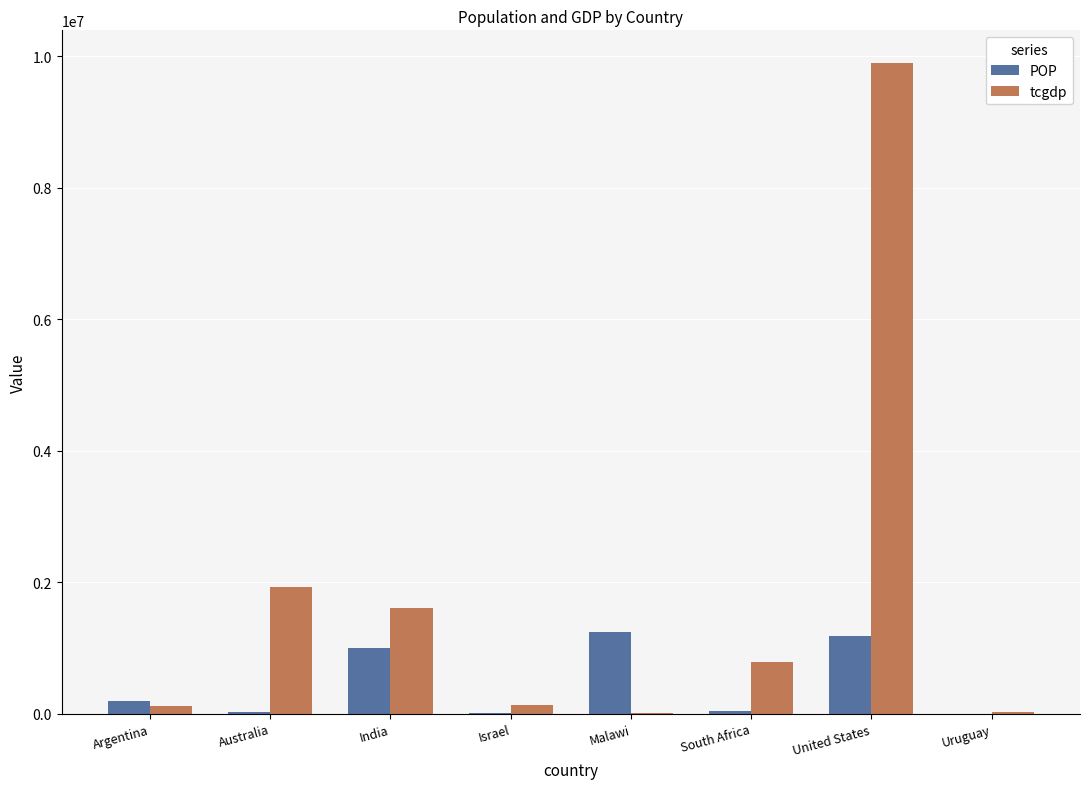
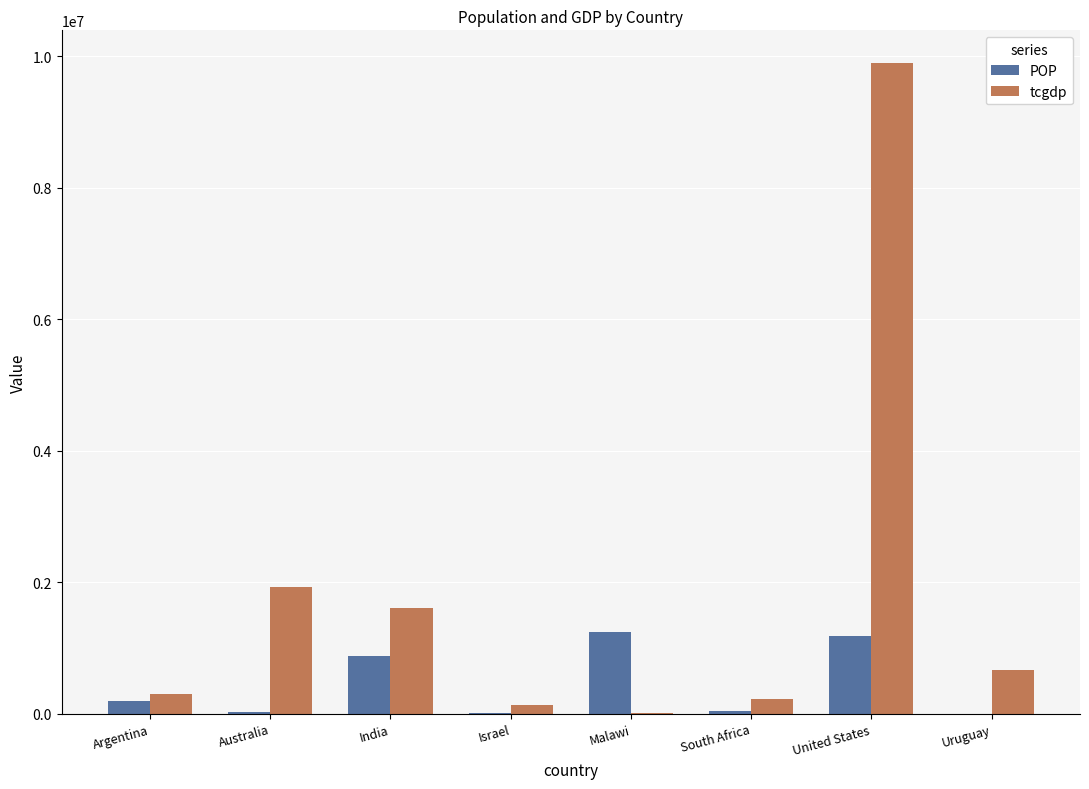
tcgdp, Argentina: 100000 -> 300000
POP, India: 1000000 -> 900000
tcgdp, South Africa: 800000 -> 200000
tcgdp, Uruguay: 0 -> 700000
